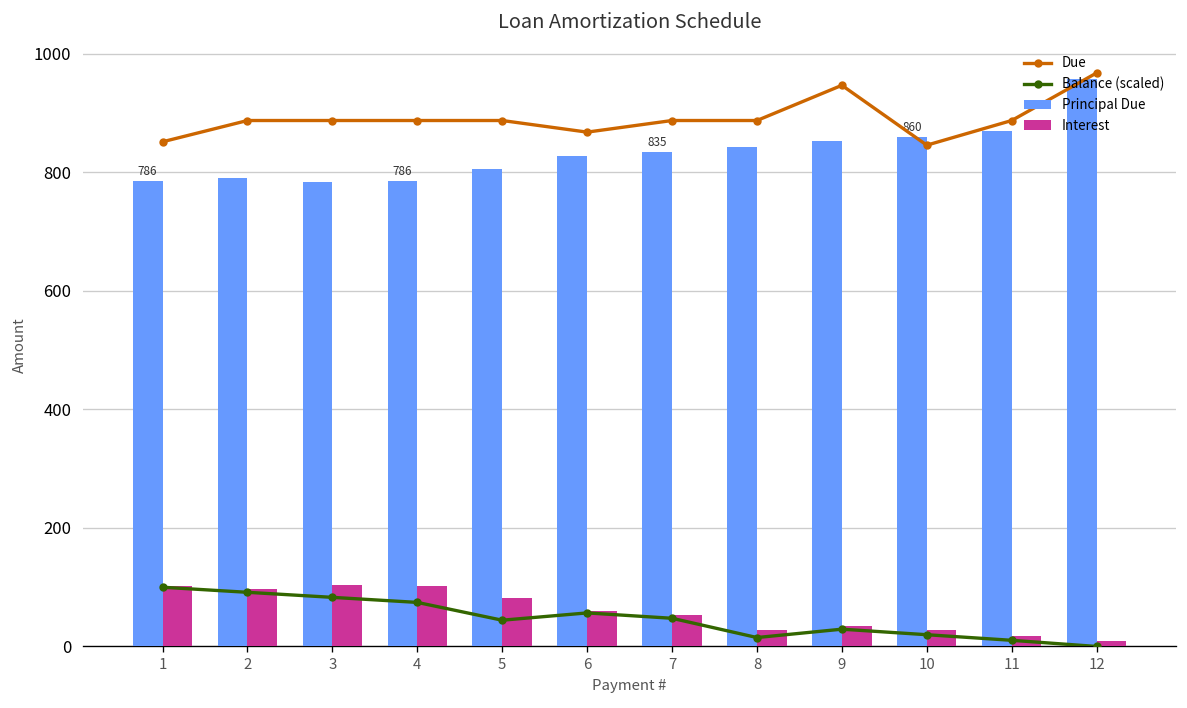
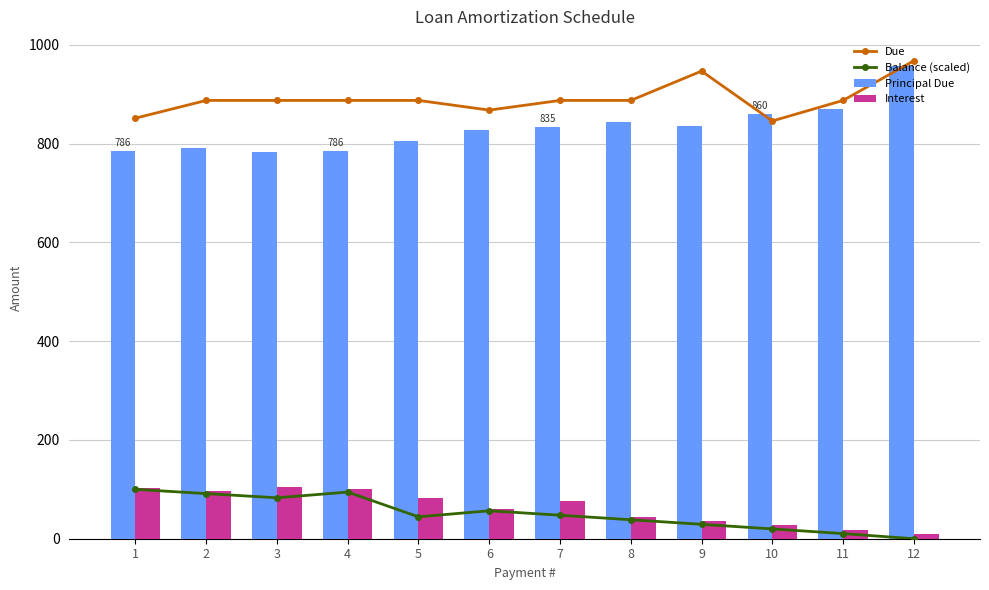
Balance (scaled), 4: 70 -> 90
Interest, 7: 50 -> 80
Balance (scaled), 8: 20 -> 40
Interest, 8: 30 -> 40
Principal Due, 9: 850 -> 840
